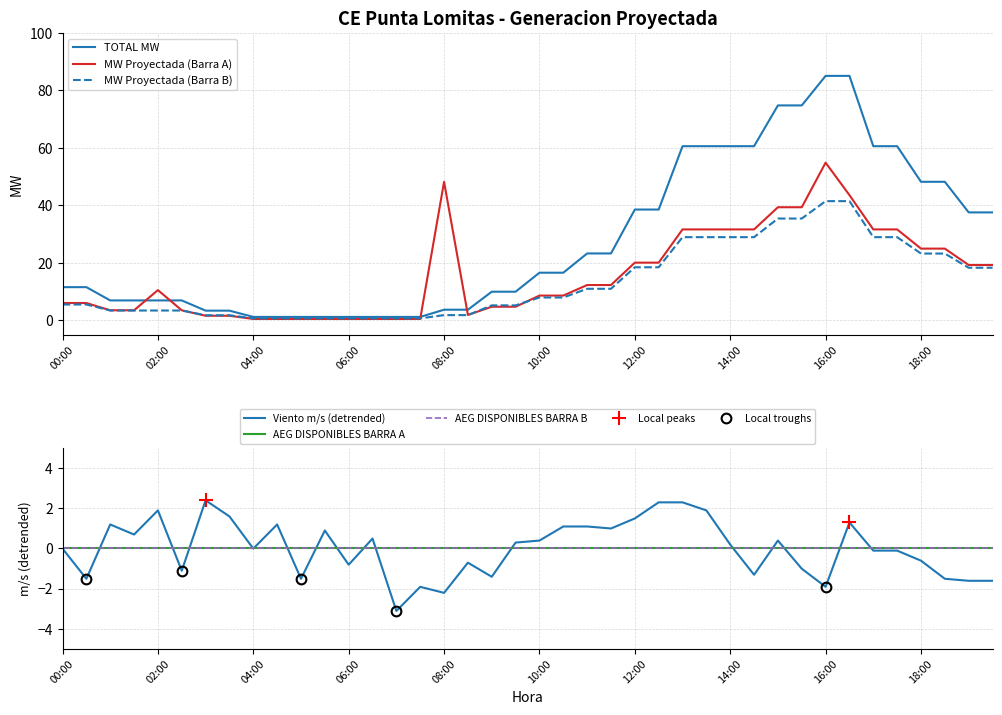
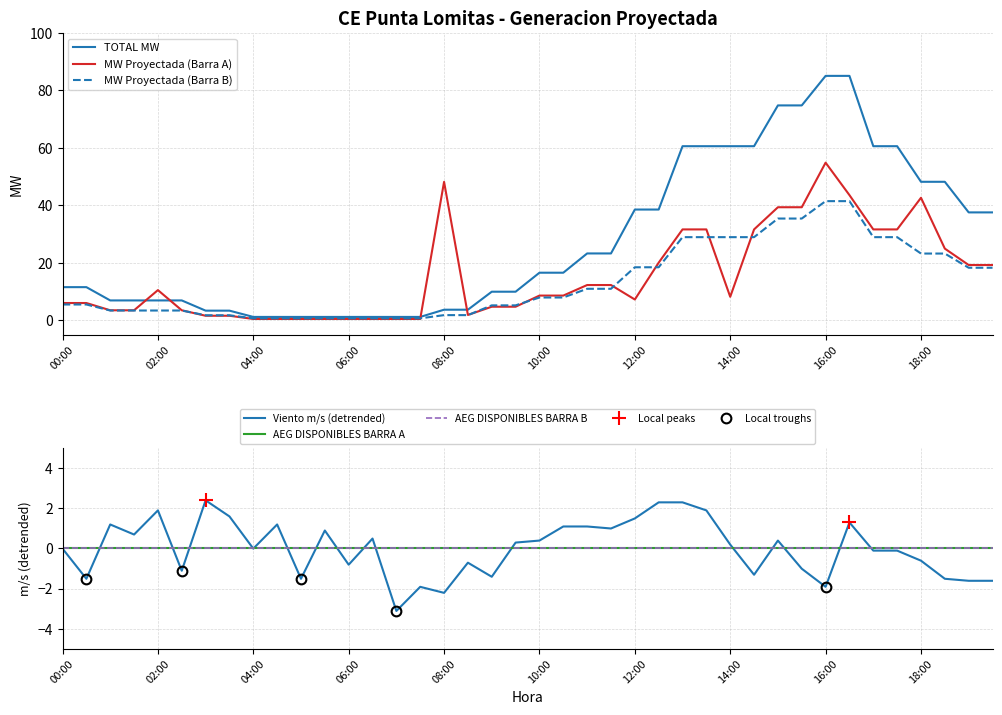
CE Punta Lomitas - Generacion Proyectada, MW Proyectada (Barra A), 12:00: 20 -> 7
CE Punta Lomitas - Generacion Proyectada, MW Proyectada (Barra A), 14:00: 32 -> 8
CE Punta Lomitas - Generacion Proyectada, MW Proyectada (Barra A), 18:00: 25 -> 43
